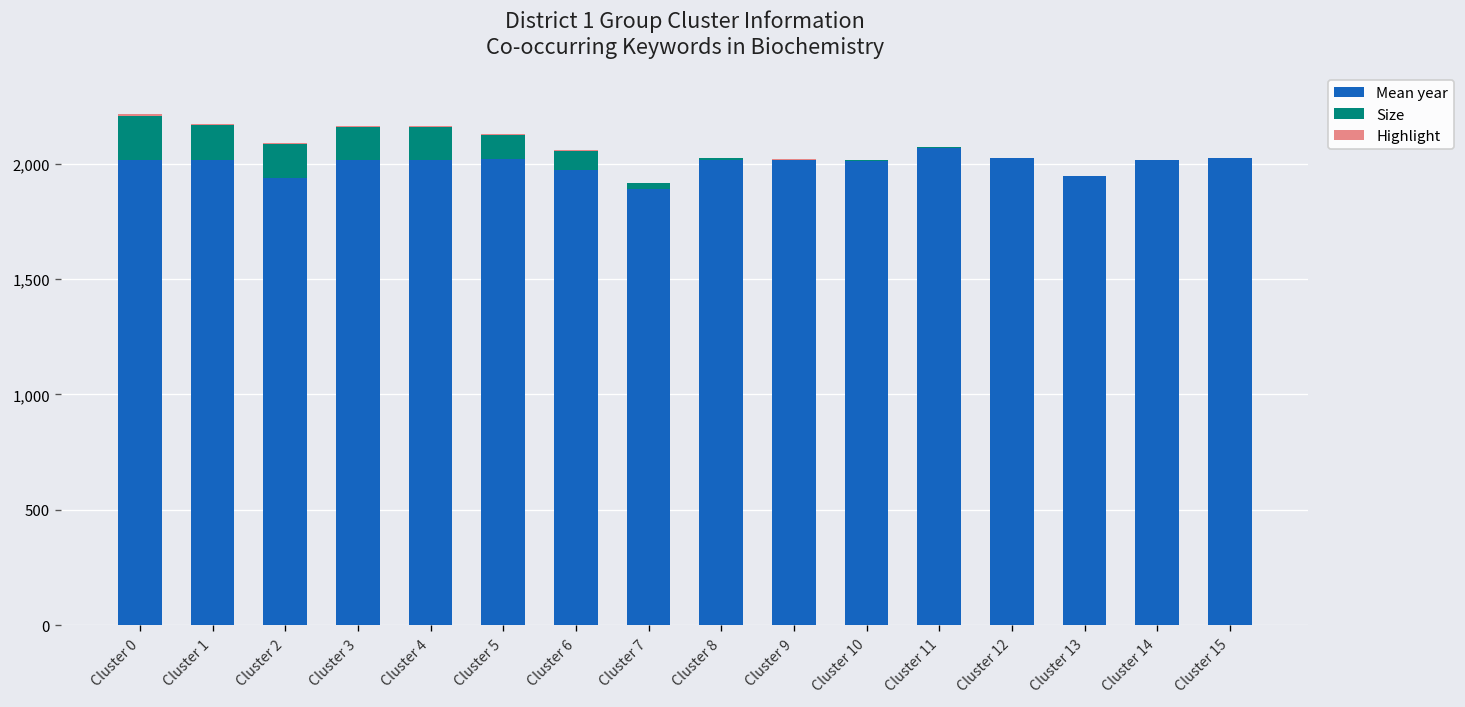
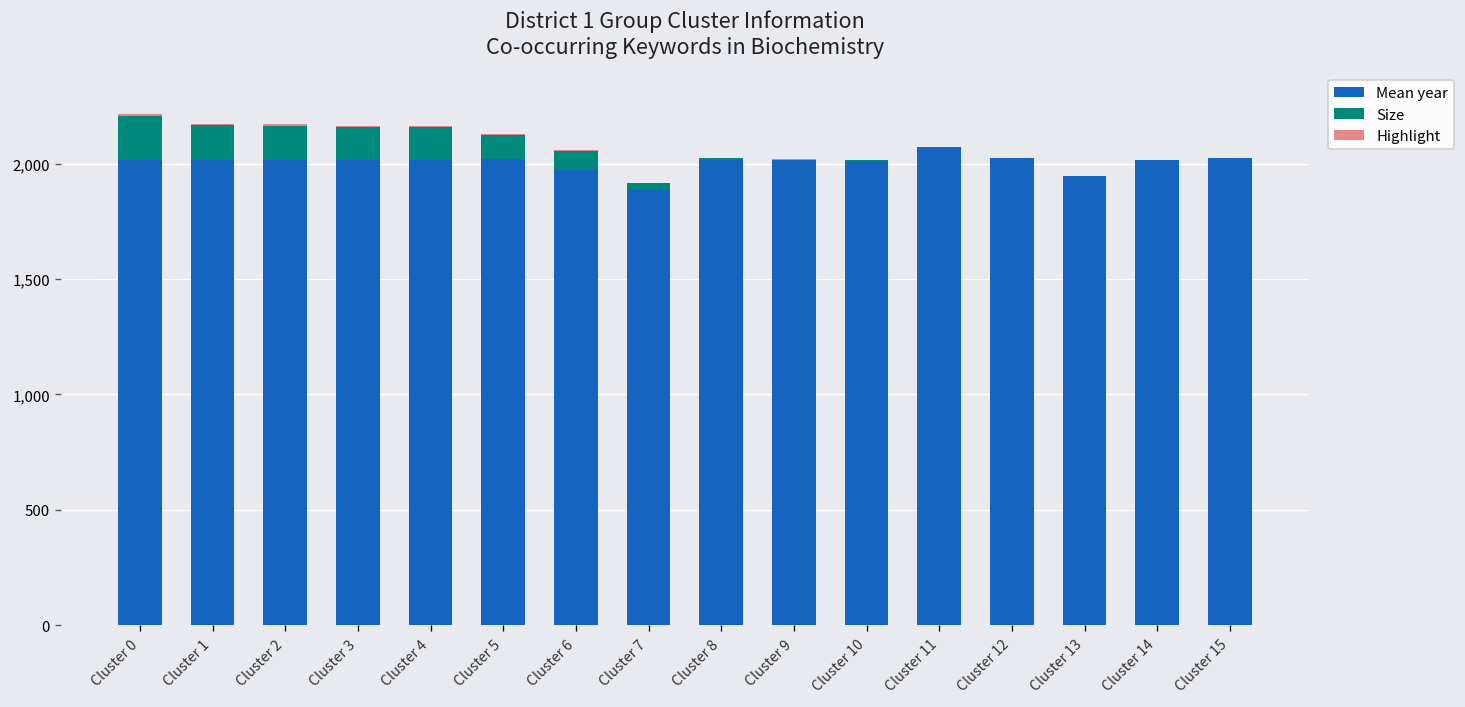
Mean year, Cluster 2: 1,940 -> 2,020
